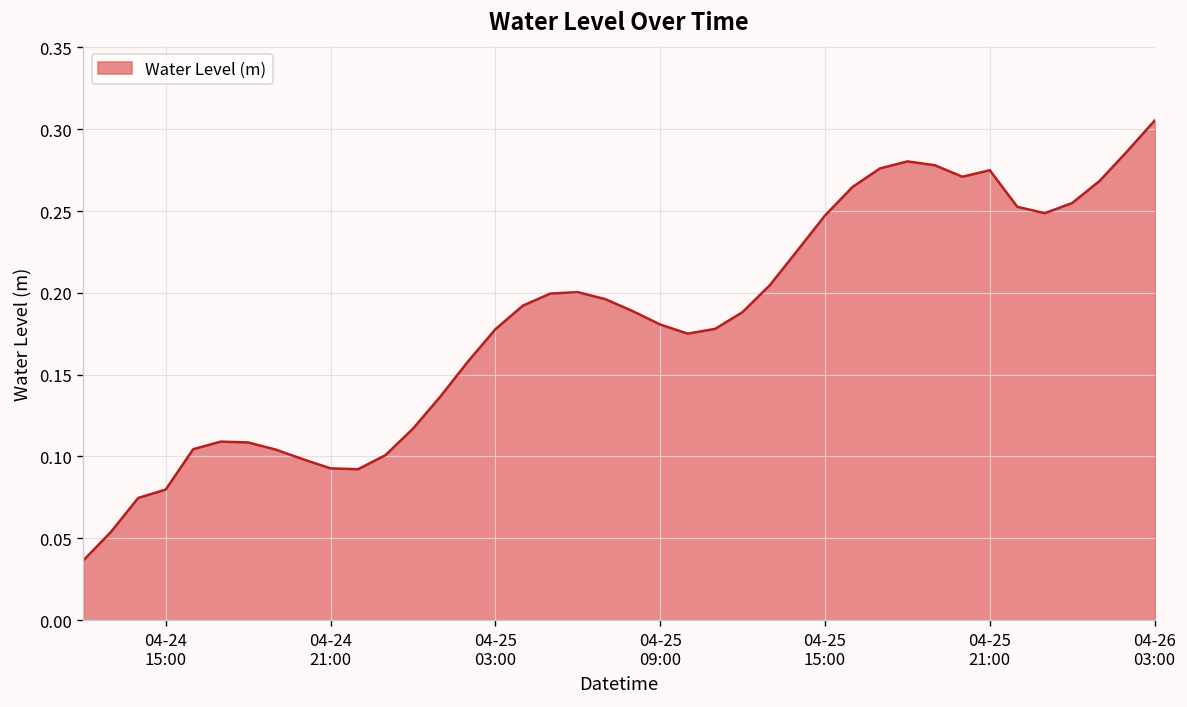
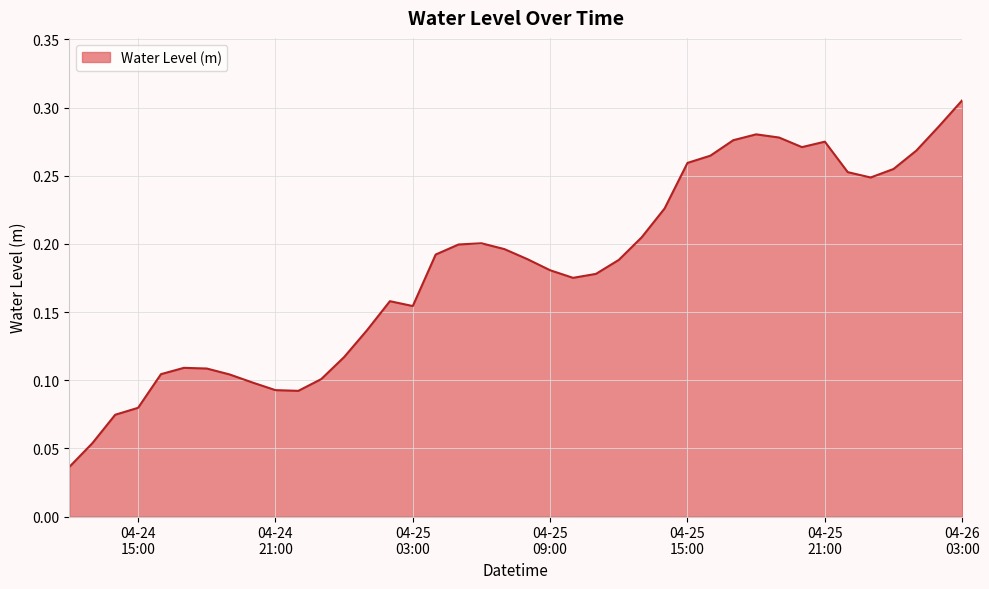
04-25 03:00: 0.178 -> 0.154
04-25 15:00: 0.247 -> 0.259
